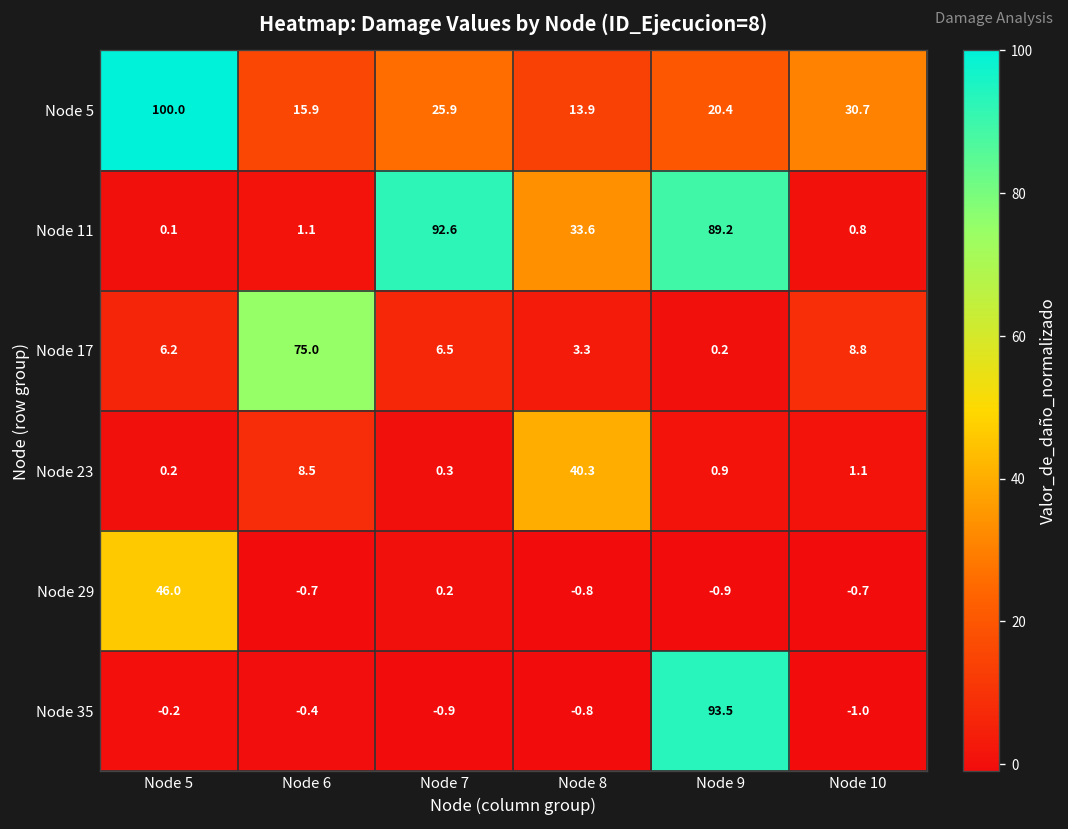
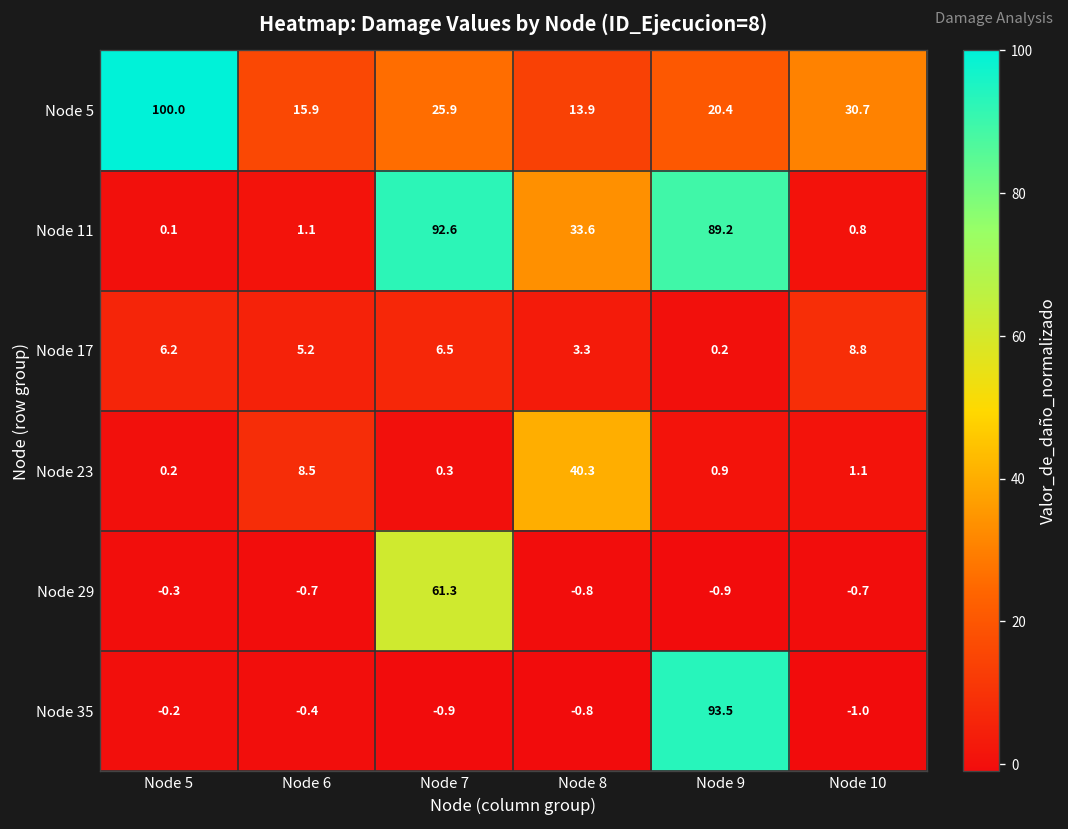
Node 17, Node 6: 75.0 -> 5.2
Node 29, Node 5: 46.0 -> -0.3
Node 29, Node 7: 0.2 -> 61.3
